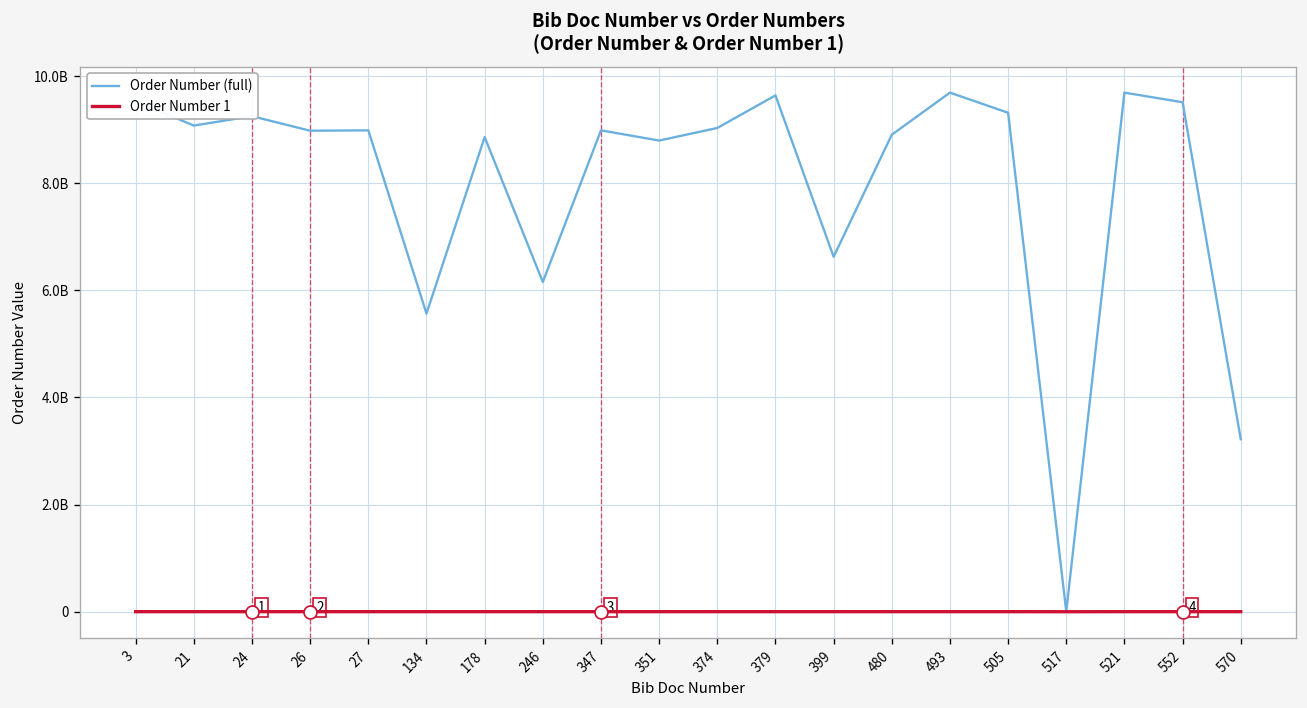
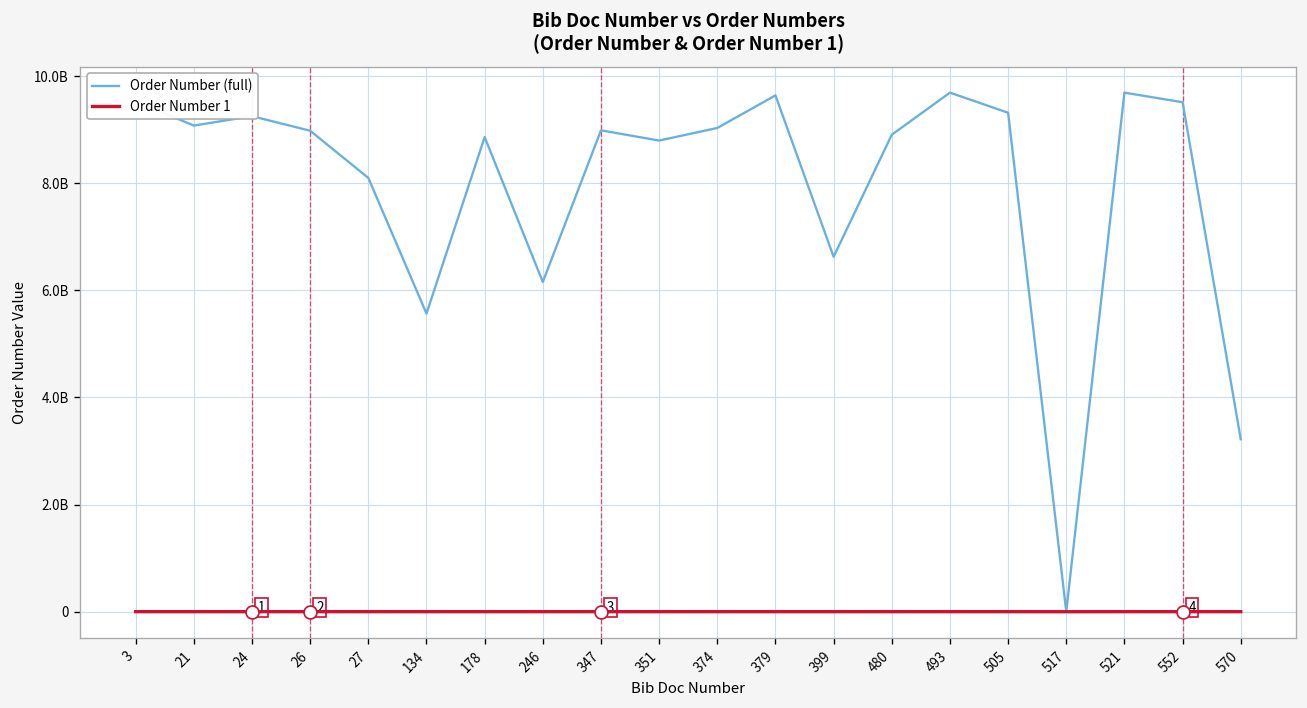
Order Number (full), 27: 9000000000 -> 8100000000
